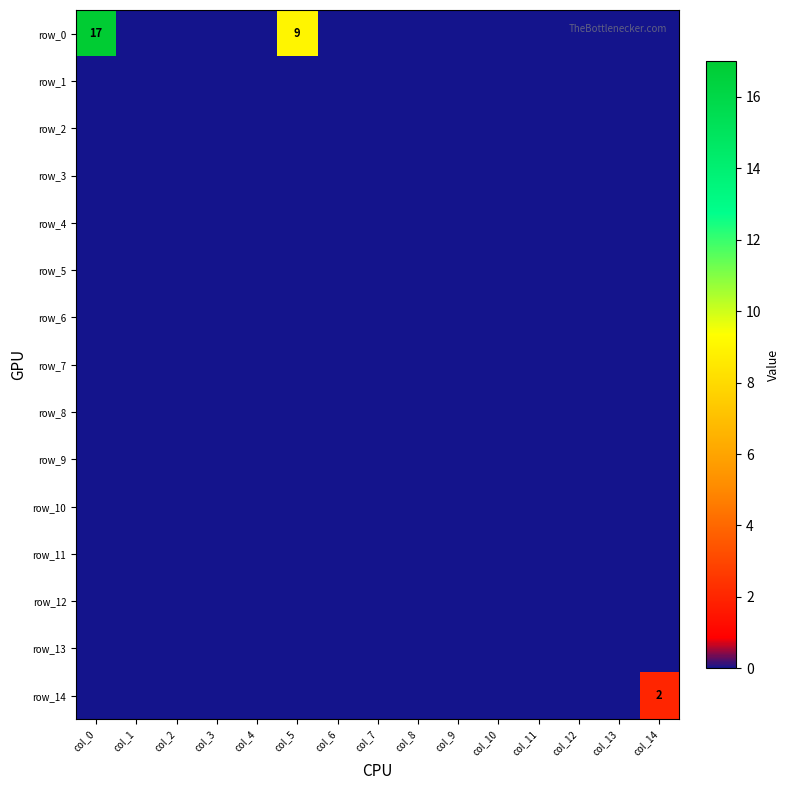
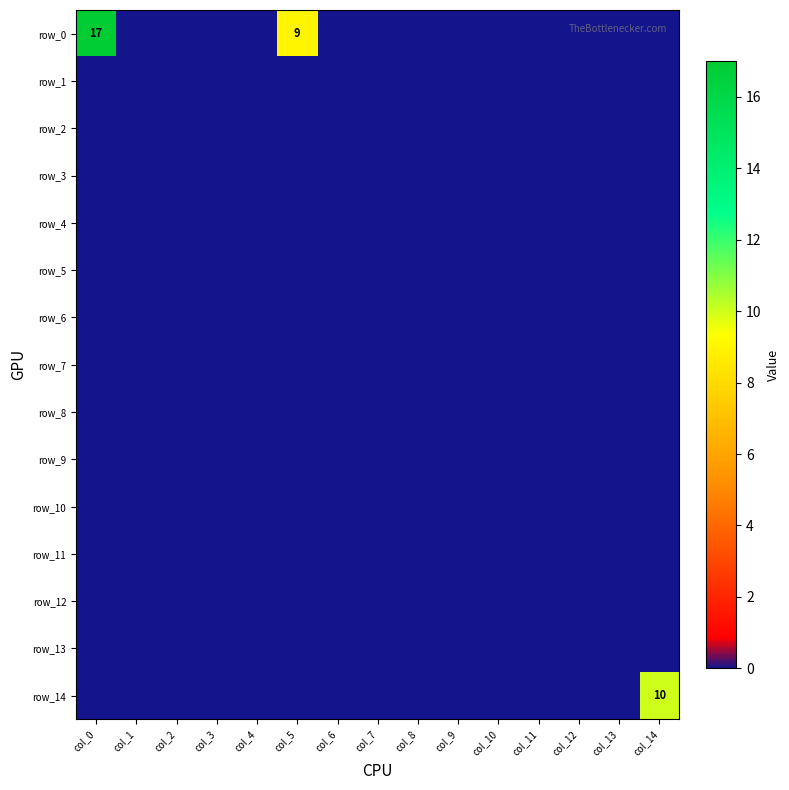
row_14, col_14: 2 -> 10
